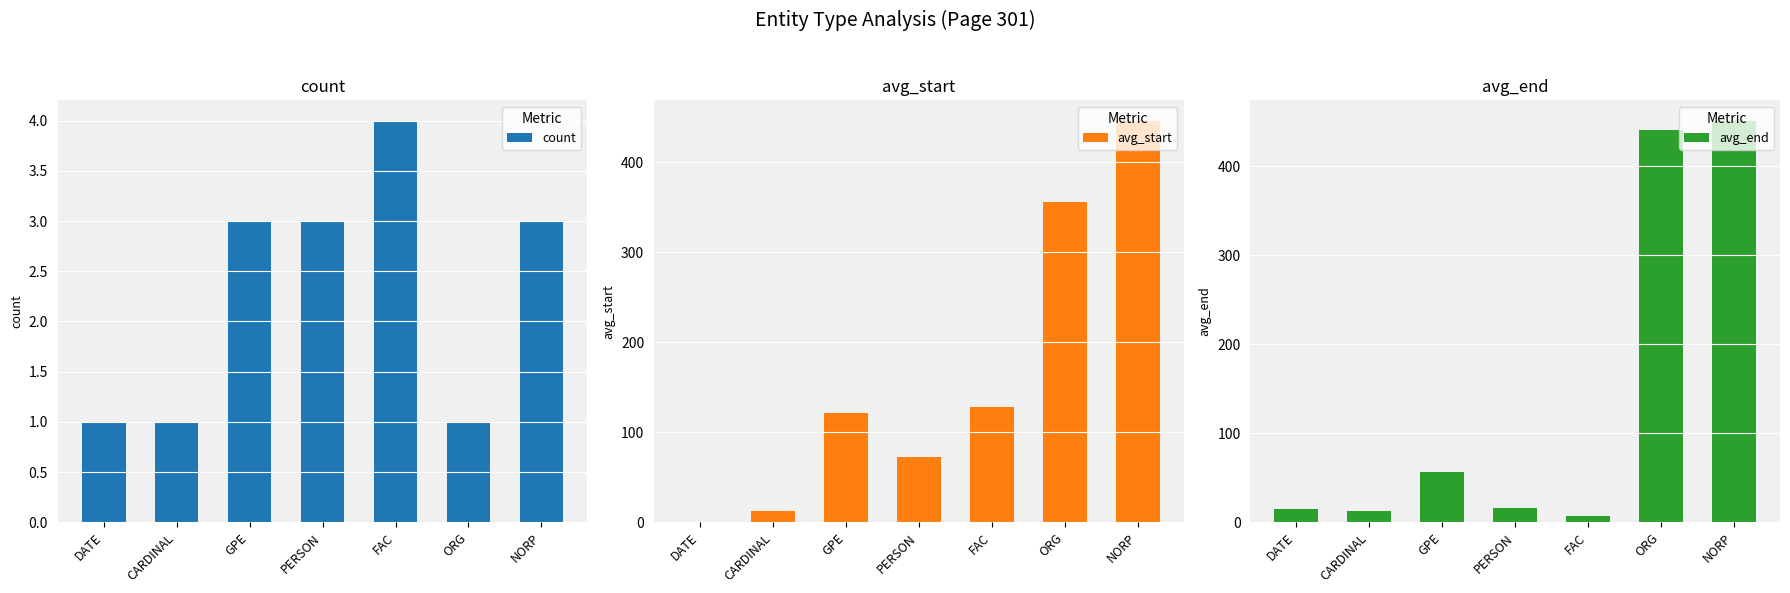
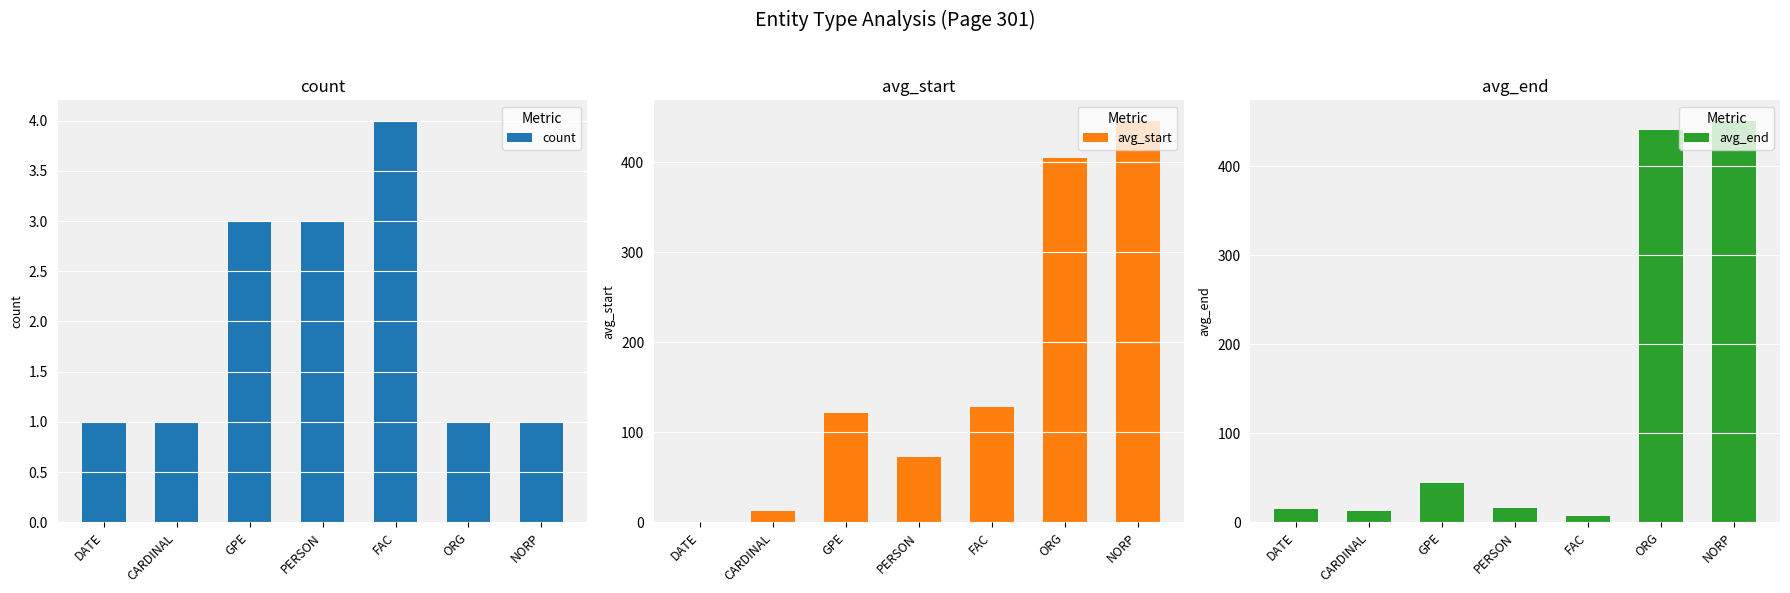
count, NORP: 3 -> 1
avg_start, ORG: 360 -> 410
avg_end, GPE: 60 -> 40
